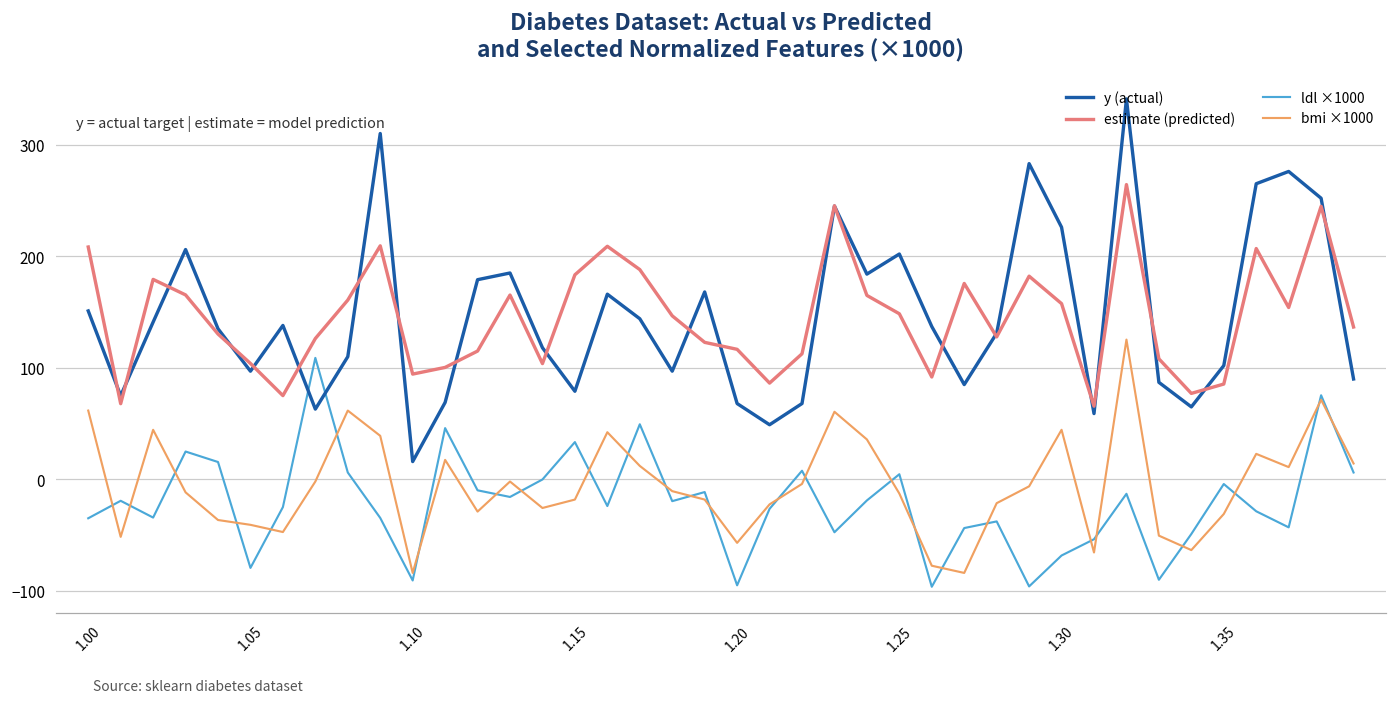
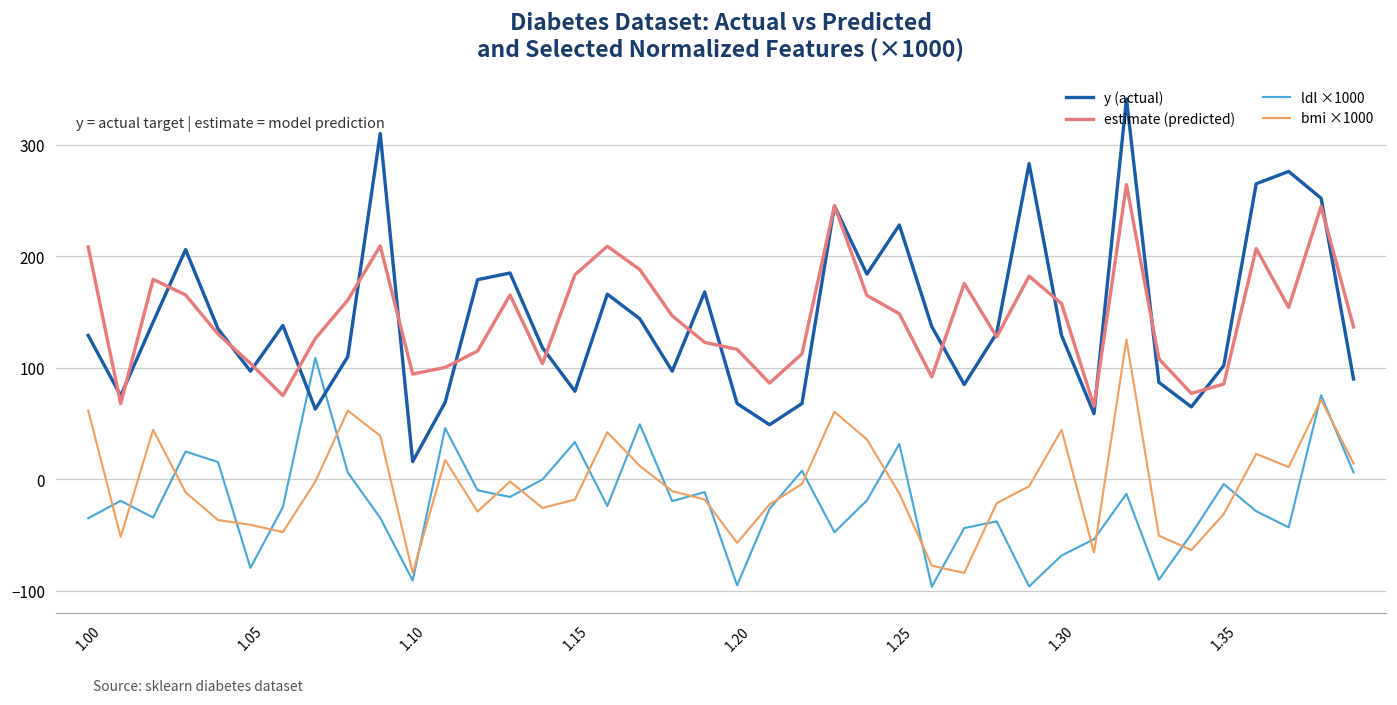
y (actual), 1.00: 151 -> 129
y (actual), 1.25: 202 -> 228
ldl ×1000, 1.25: 5 -> 32
y (actual), 1.30: 226 -> 129
